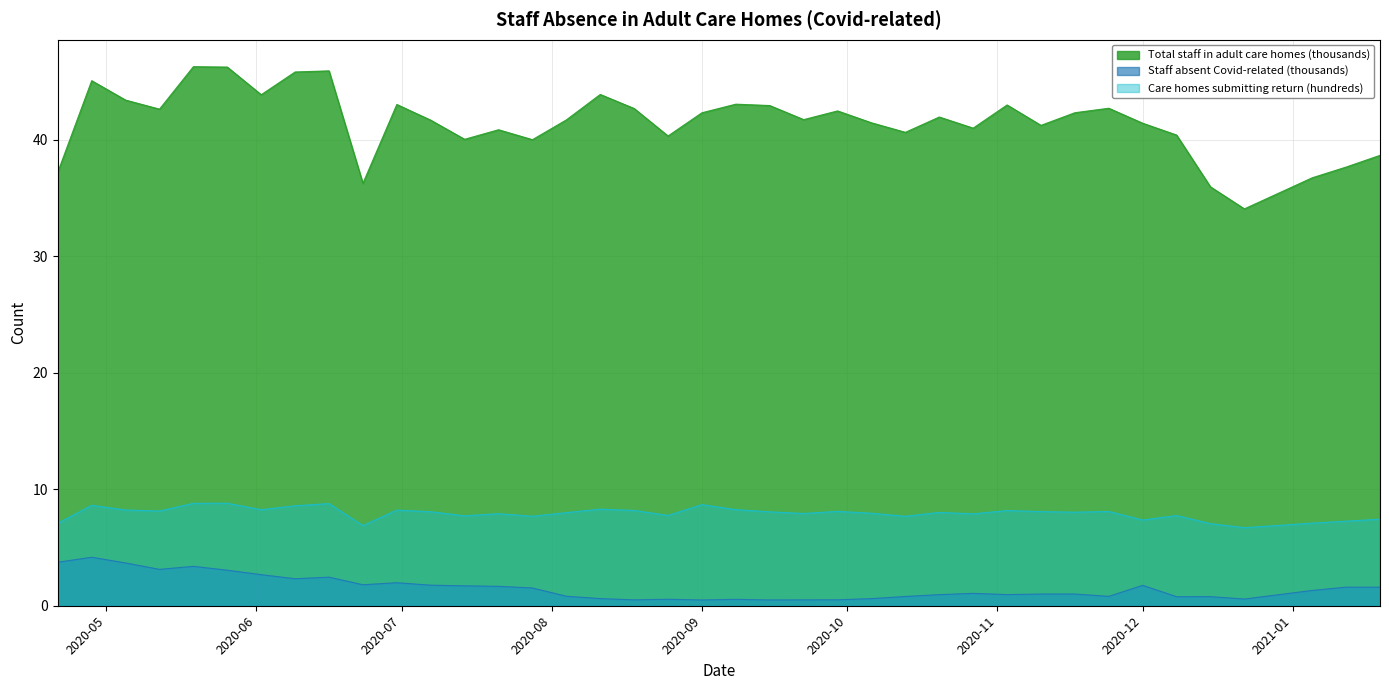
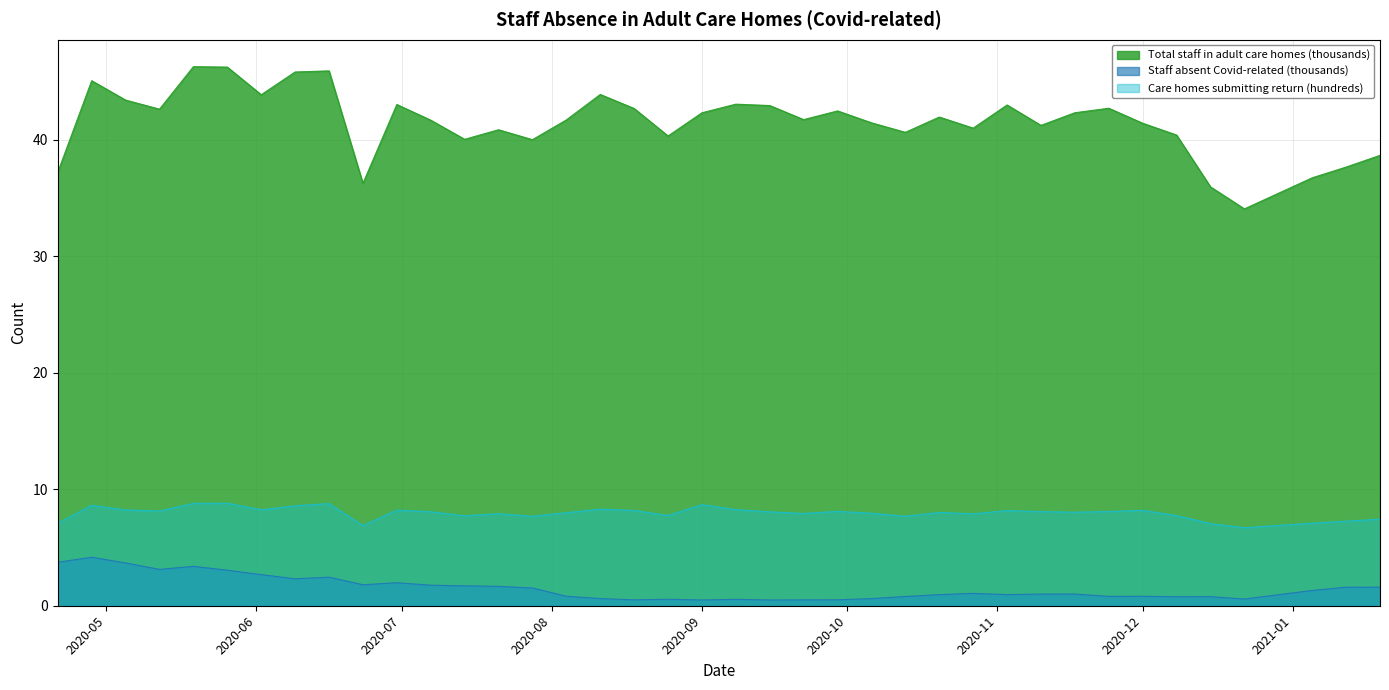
Staff absent Covid-related (thousands), 2020-12: 1.7 -> 0.8
Care homes submitting return (hundreds), 2020-12: 7.4 -> 8.2
